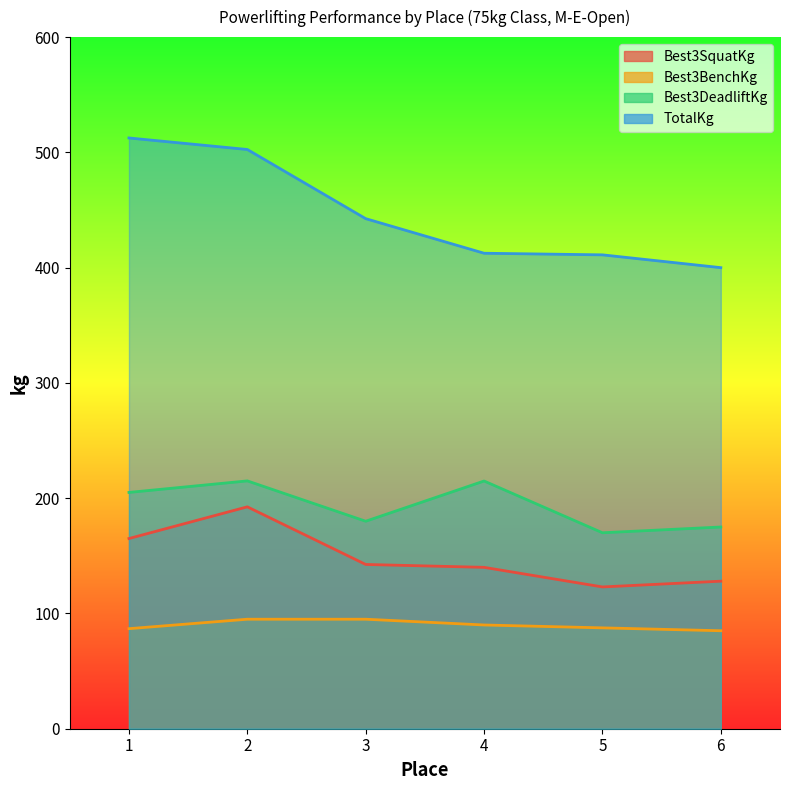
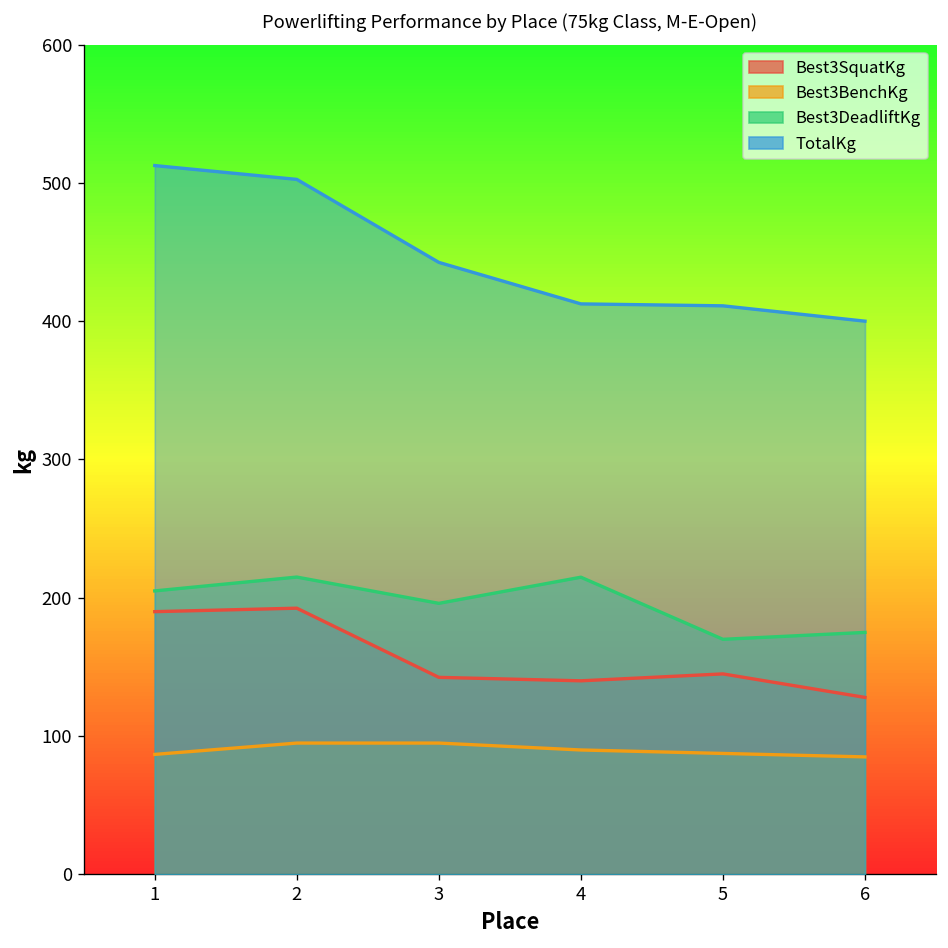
Best3SquatKg, 1: 165 -> 190
Best3DeadliftKg, 3: 180 -> 196
Best3SquatKg, 5: 123 -> 145
